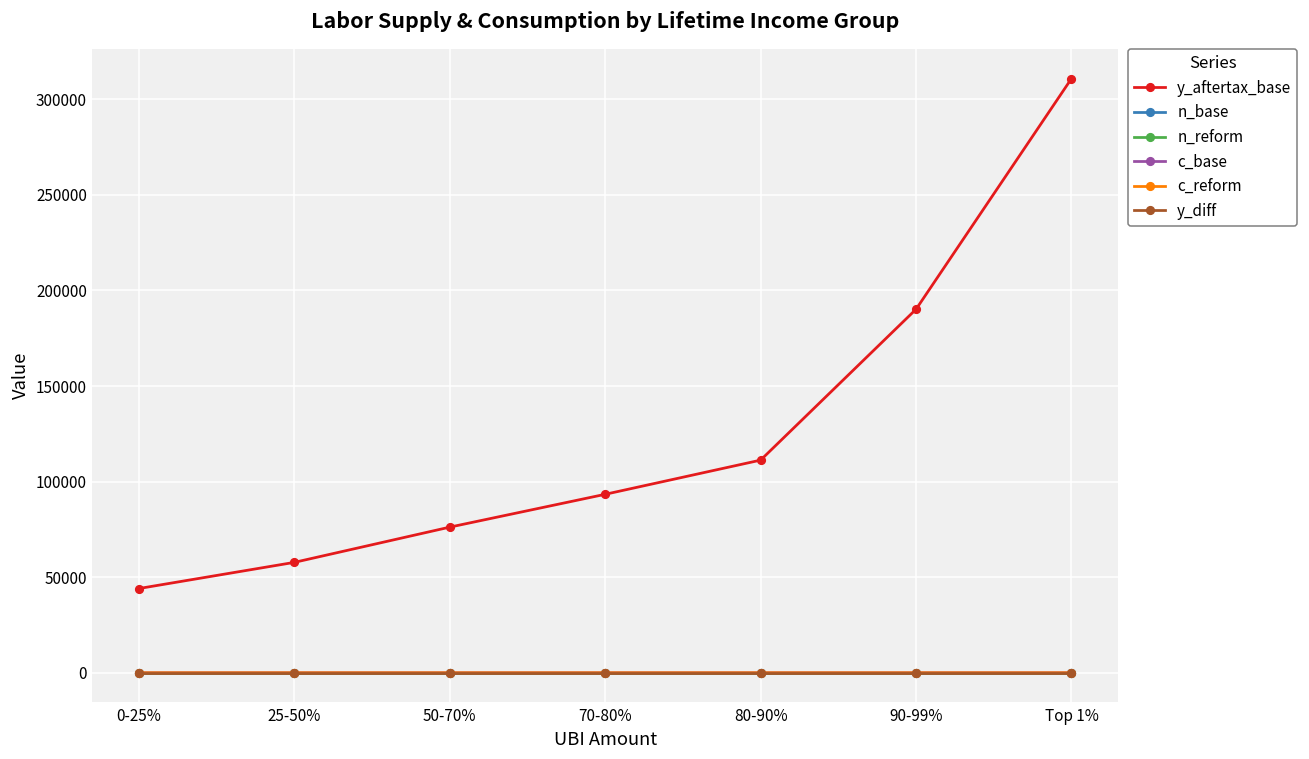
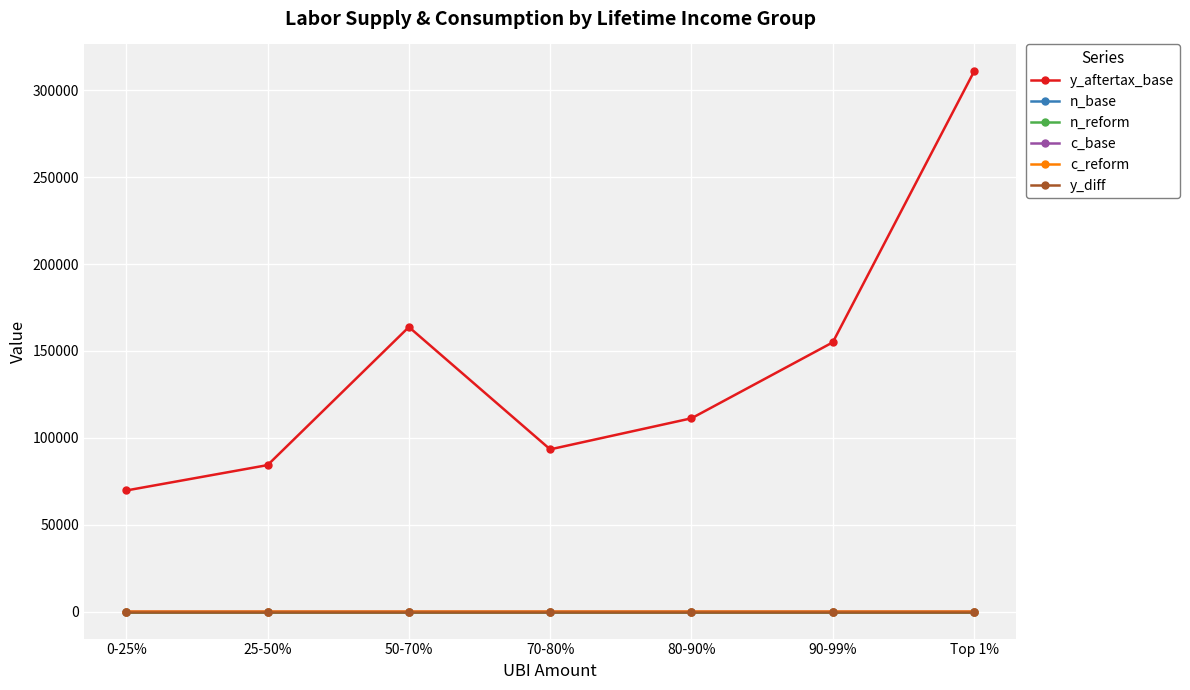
y_aftertax_base, 0-25%: 44000 -> 70000
y_aftertax_base, 25-50%: 58000 -> 84000
y_aftertax_base, 50-70%: 76000 -> 164000
y_aftertax_base, 90-99%: 190000 -> 155000
